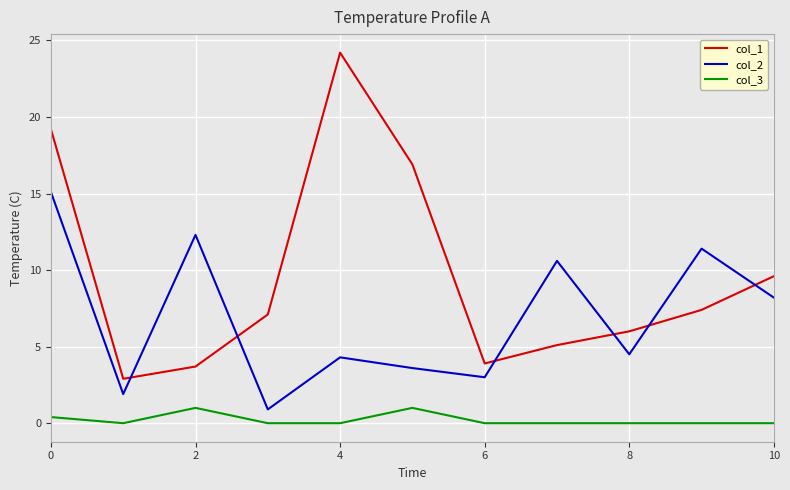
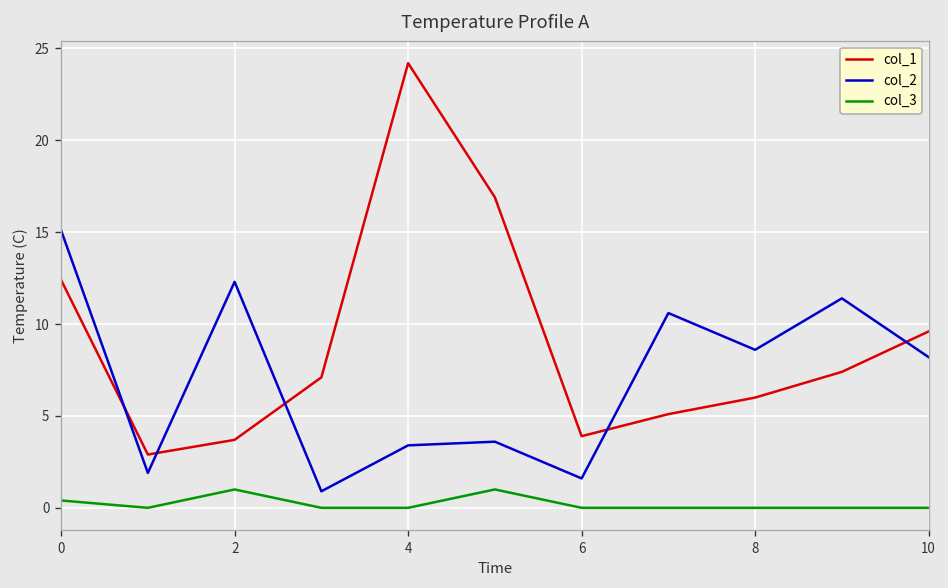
col_1, 0: 19.2 -> 12.4
col_2, 4: 4.3 -> 3.4
col_2, 6: 3.0 -> 1.6
col_2, 8: 4.5 -> 8.6
